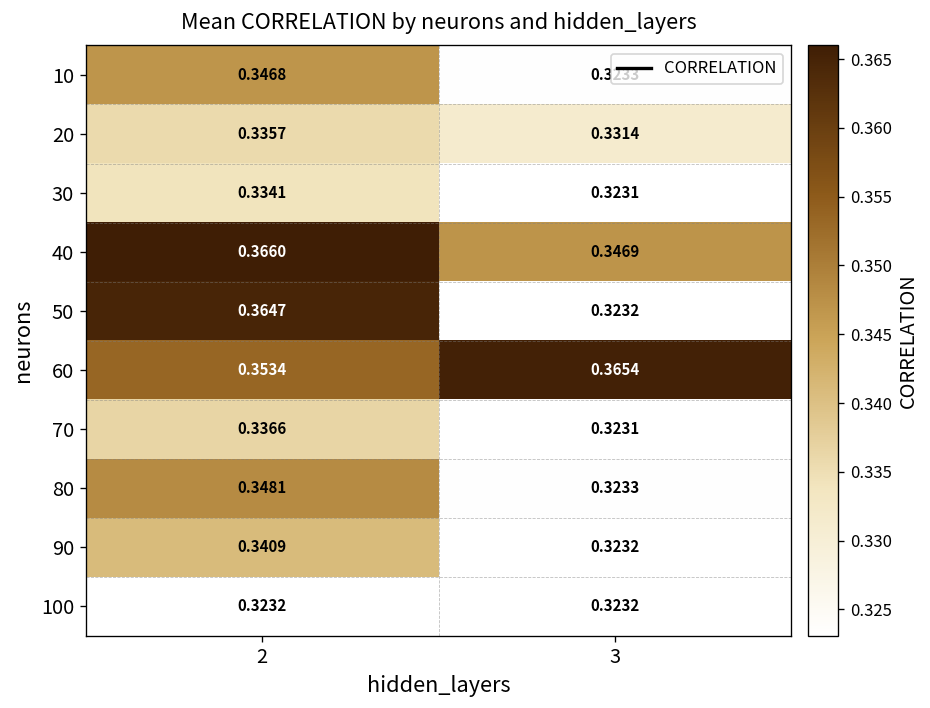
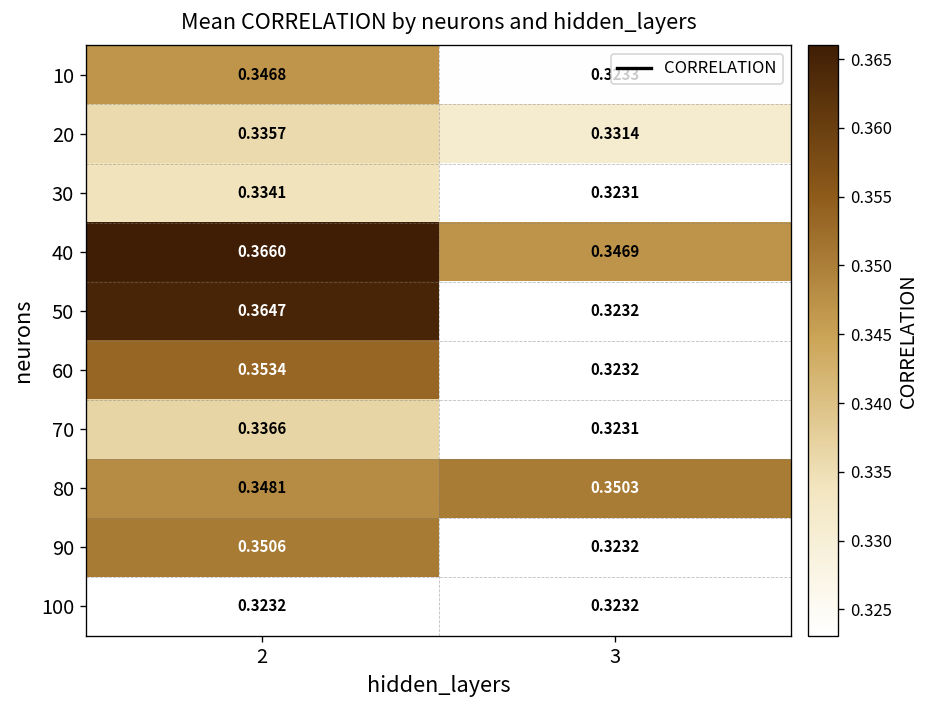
60, 3: 0.3654 -> 0.3232
80, 3: 0.3233 -> 0.3503
90, 2: 0.3409 -> 0.3506
